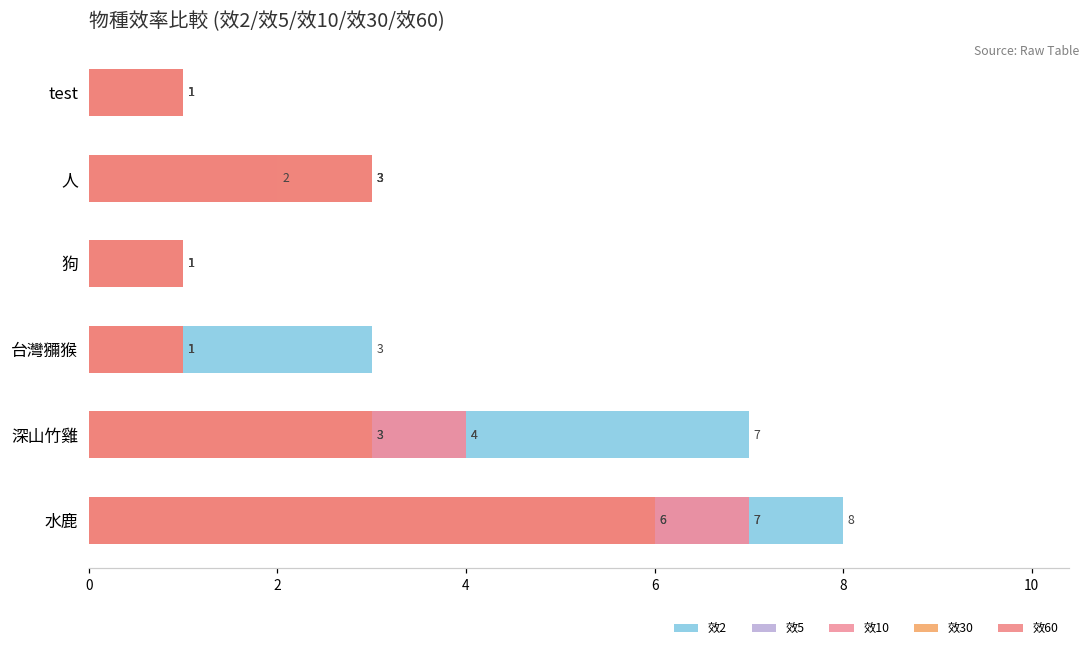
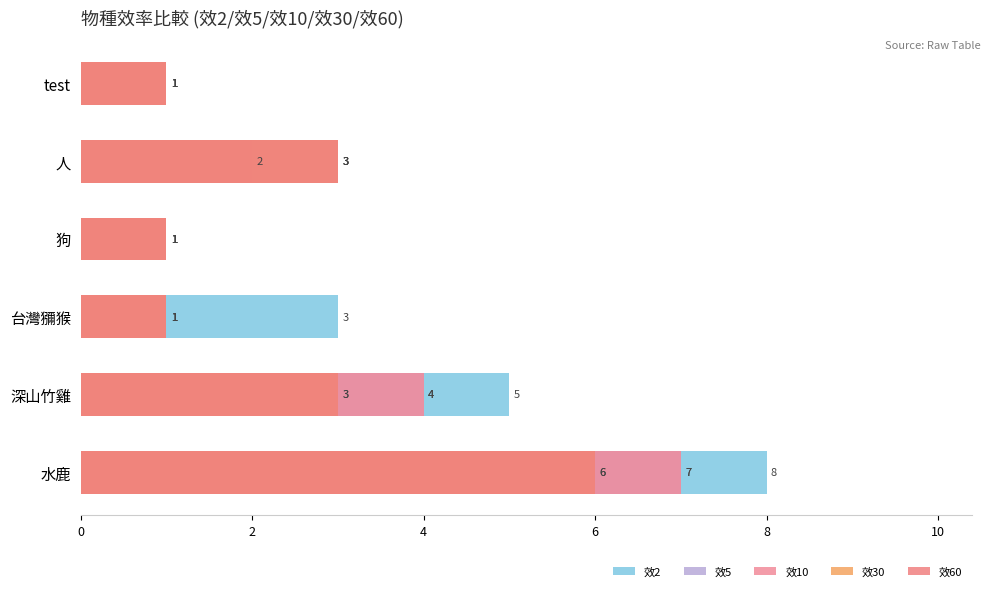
效2, 深山竹雞: 7 -> 5
